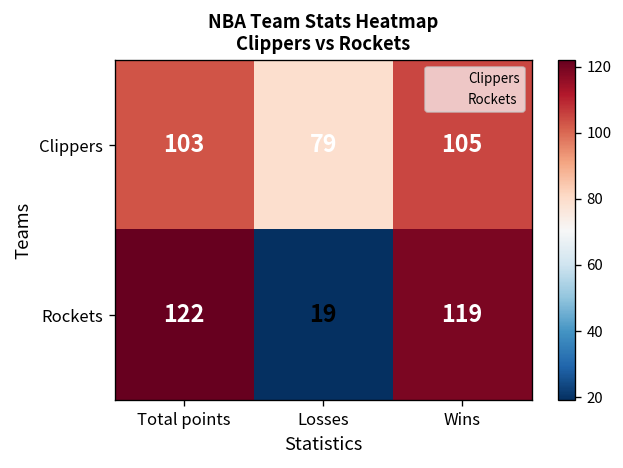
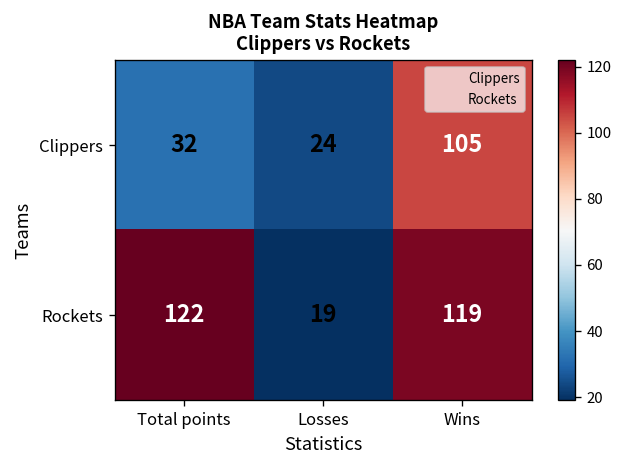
Clippers, Total points: 103 -> 32
Clippers, Losses: 79 -> 24
